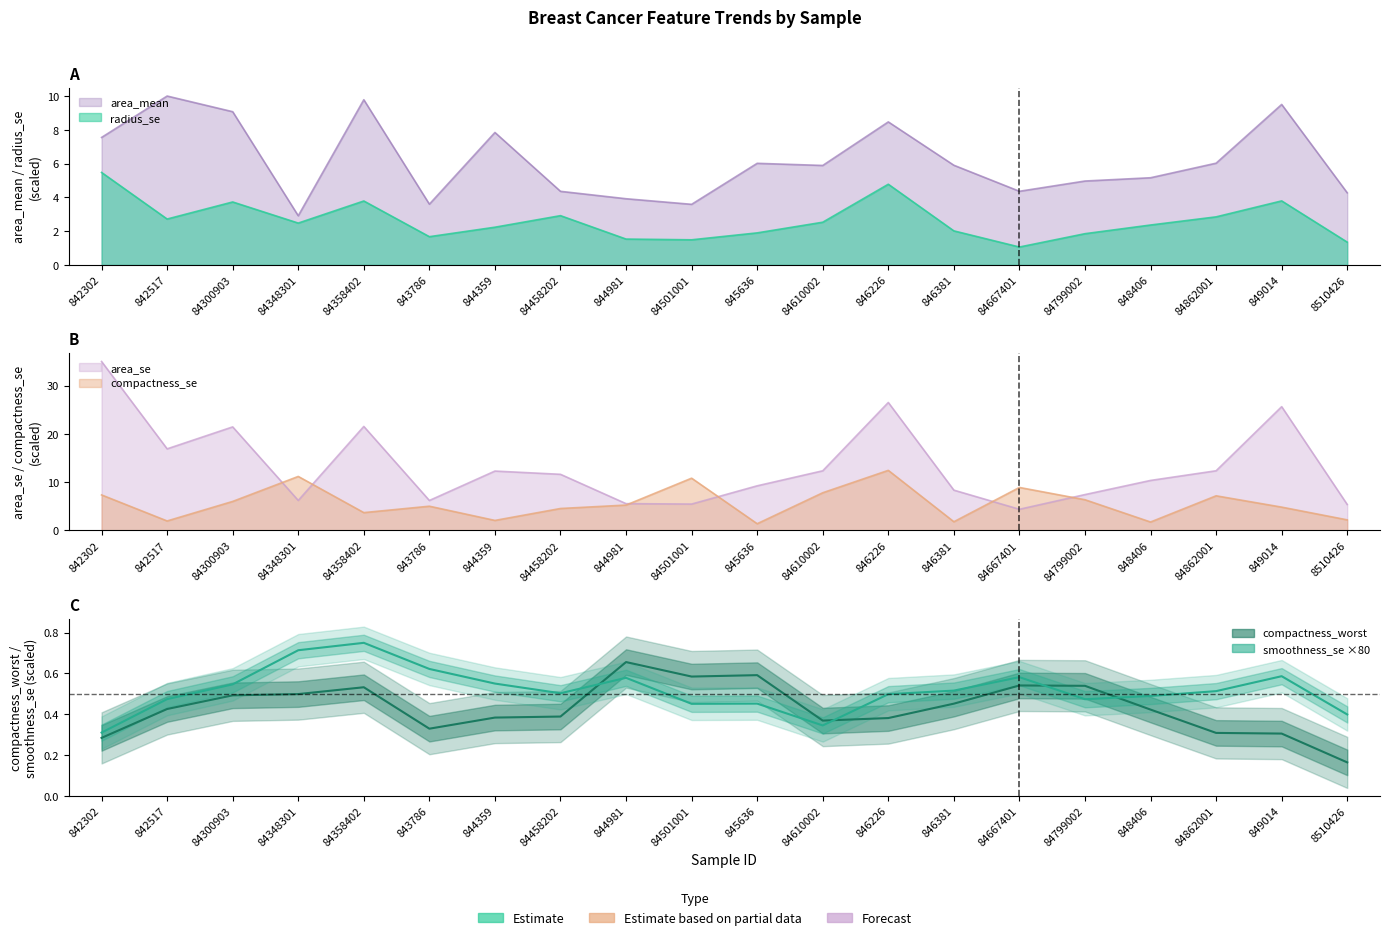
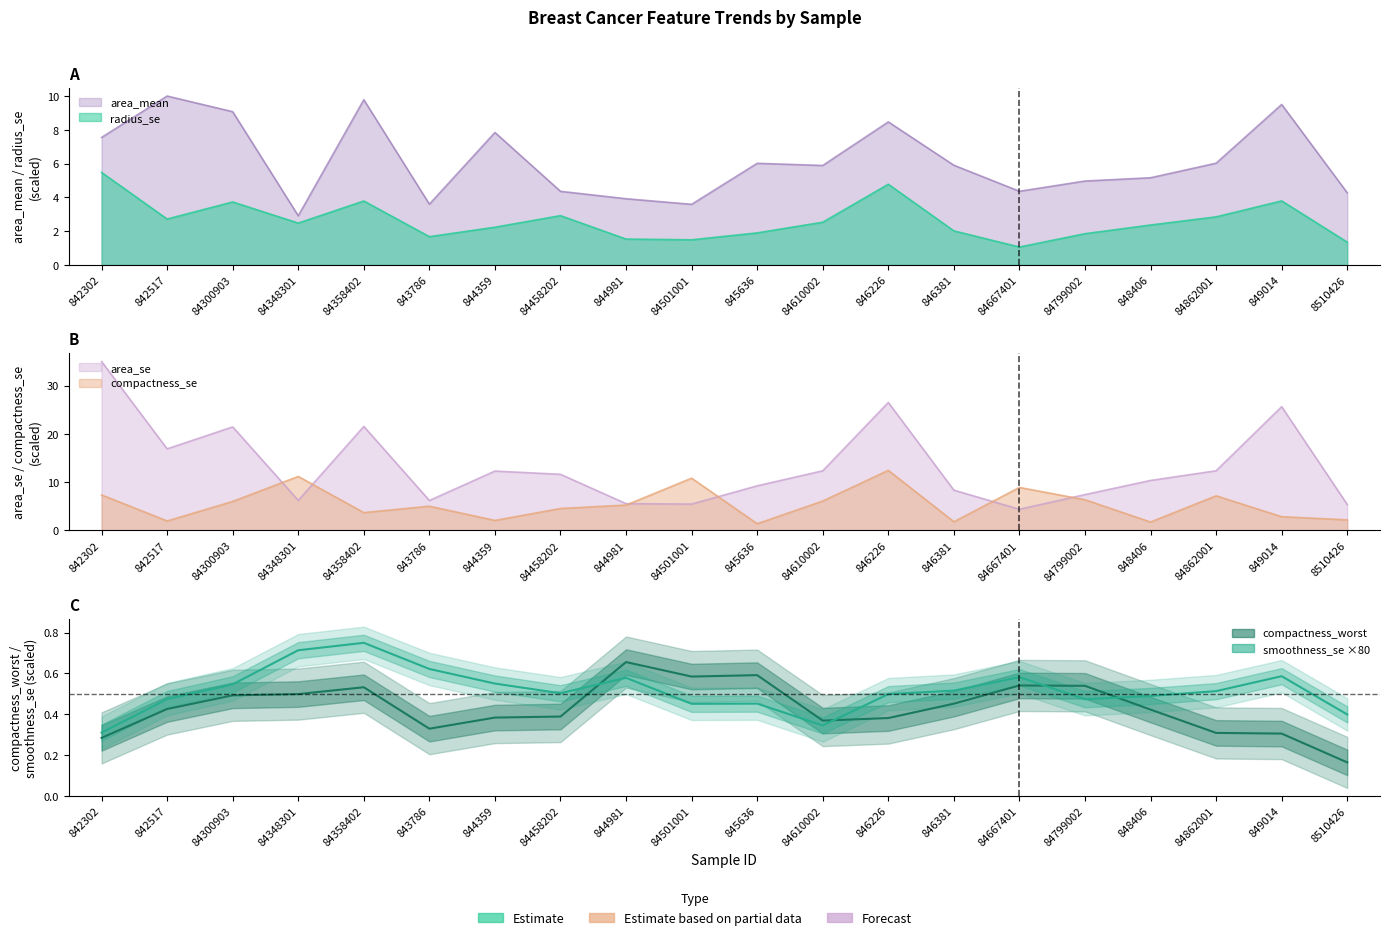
B, compactness_se, 84610002: 8 -> 6
B, compactness_se, 849014: 5 -> 3
